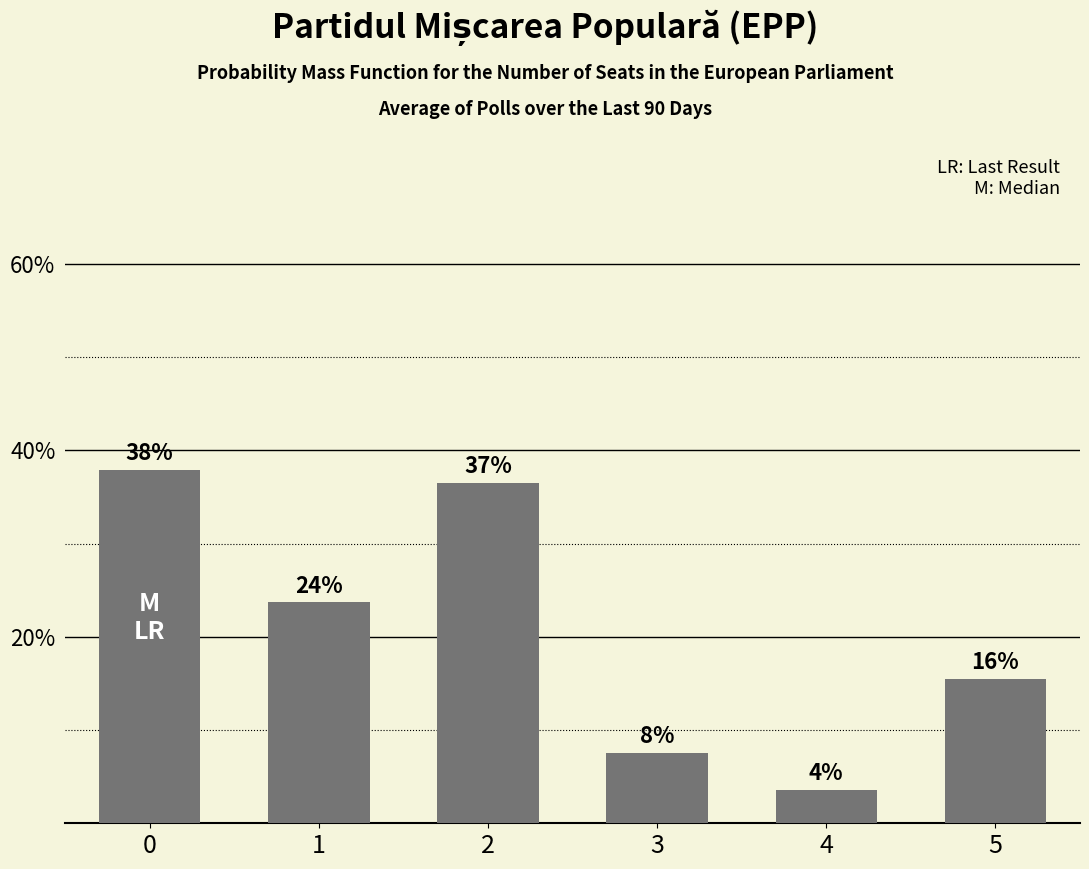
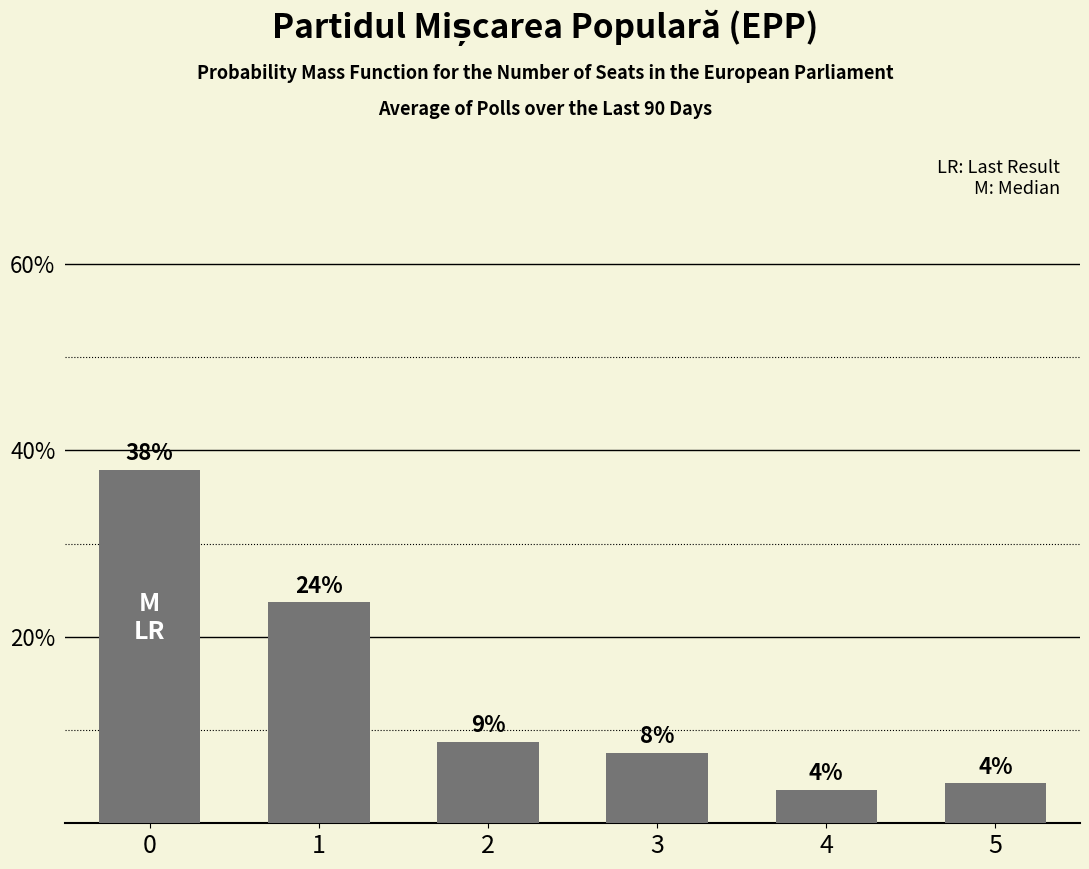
2: 37% -> 9%
5: 16% -> 4%
